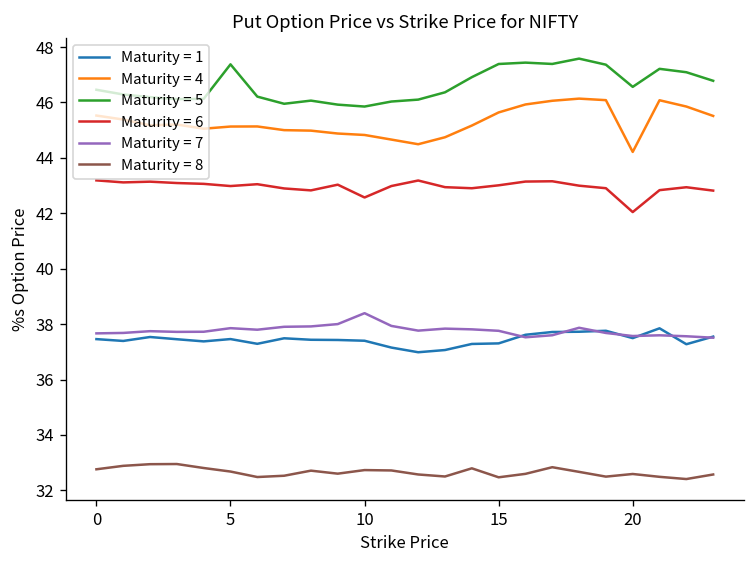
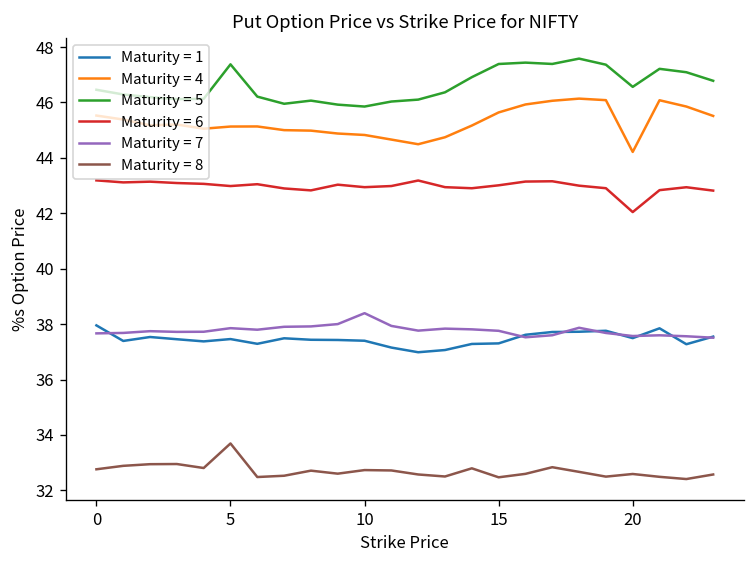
Maturity = 1, 0: 37.5 -> 38.0
Maturity = 8, 5: 32.7 -> 33.7
Maturity = 6, 10: 42.6 -> 42.9
